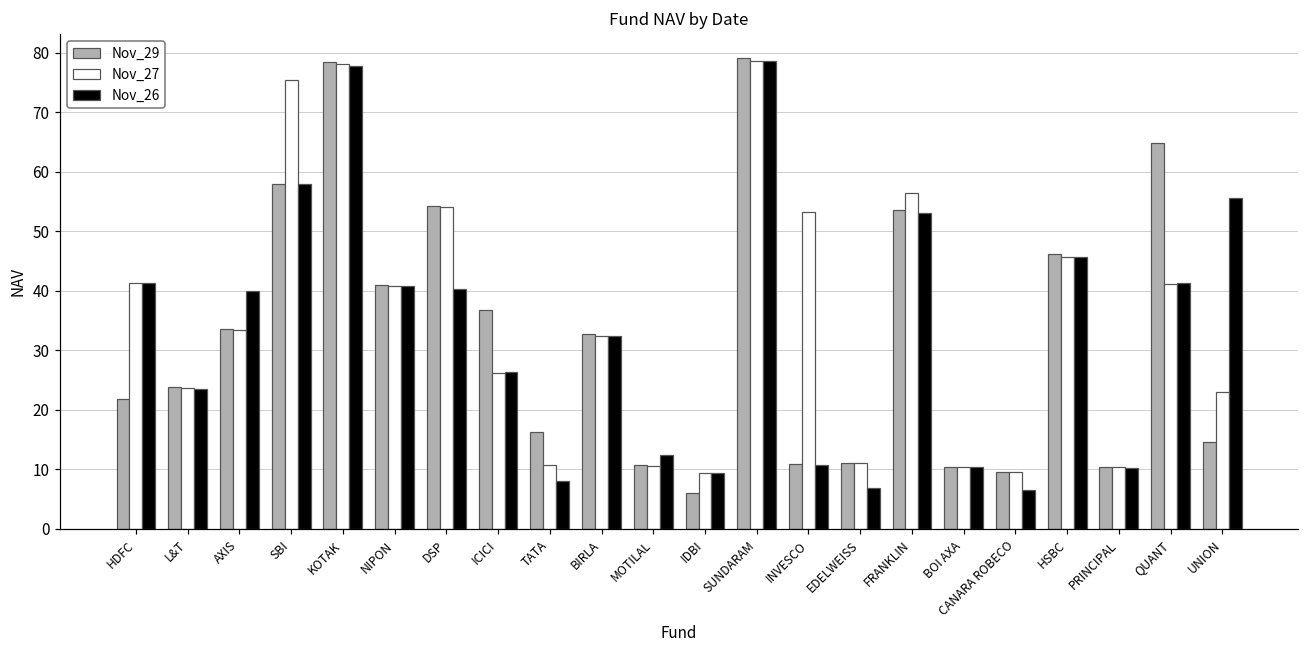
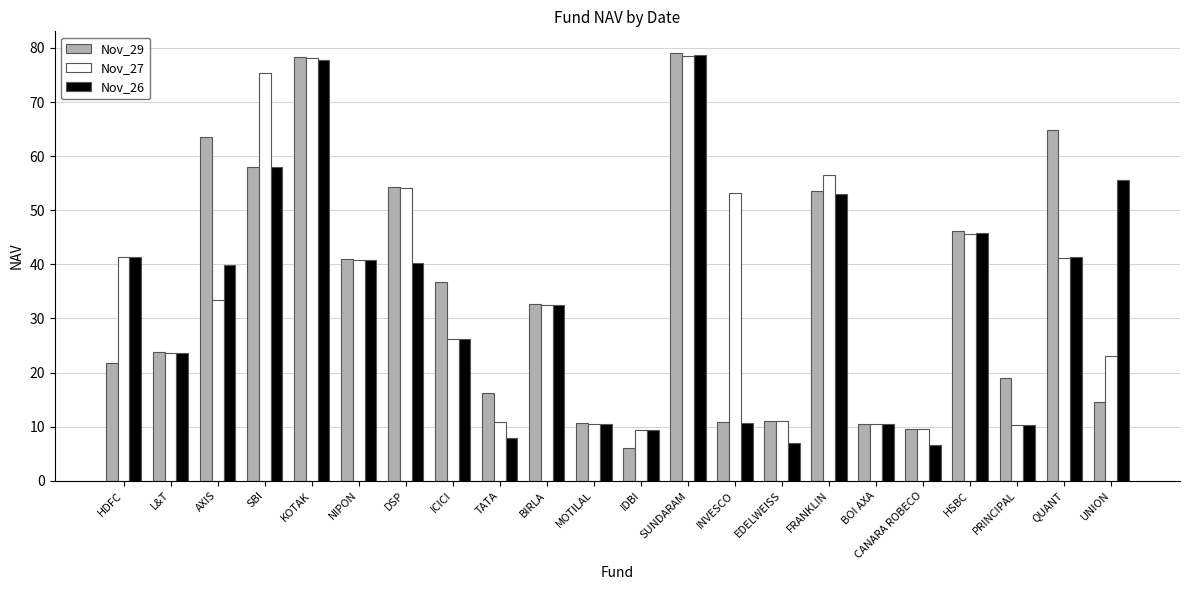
Nov_29, AXIS: 34 -> 63
Nov_26, MOTILAL: 12 -> 11
Nov_29, PRINCIPAL: 10 -> 19
